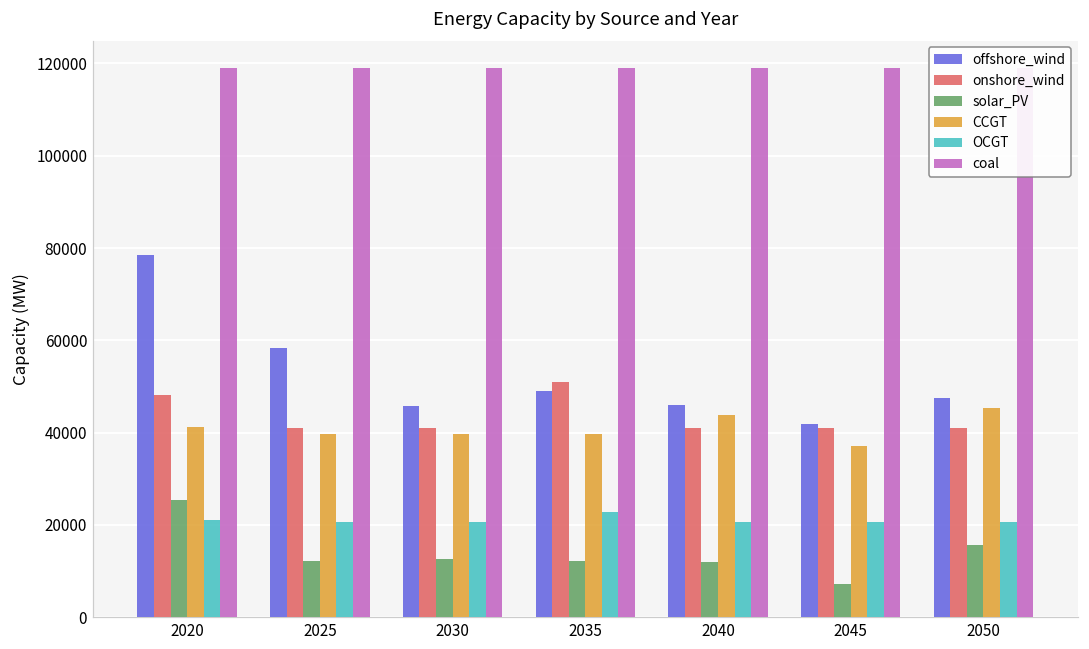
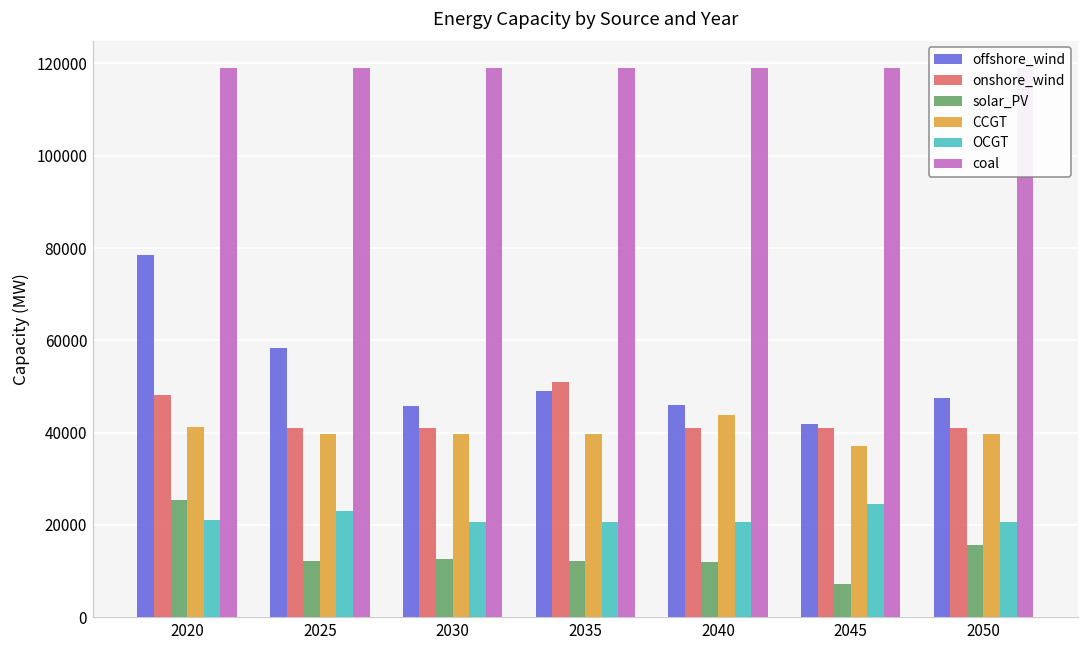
OCGT, 2025: 21000 -> 23000
OCGT, 2035: 23000 -> 21000
OCGT, 2045: 21000 -> 25000
CCGT, 2050: 45000 -> 40000
